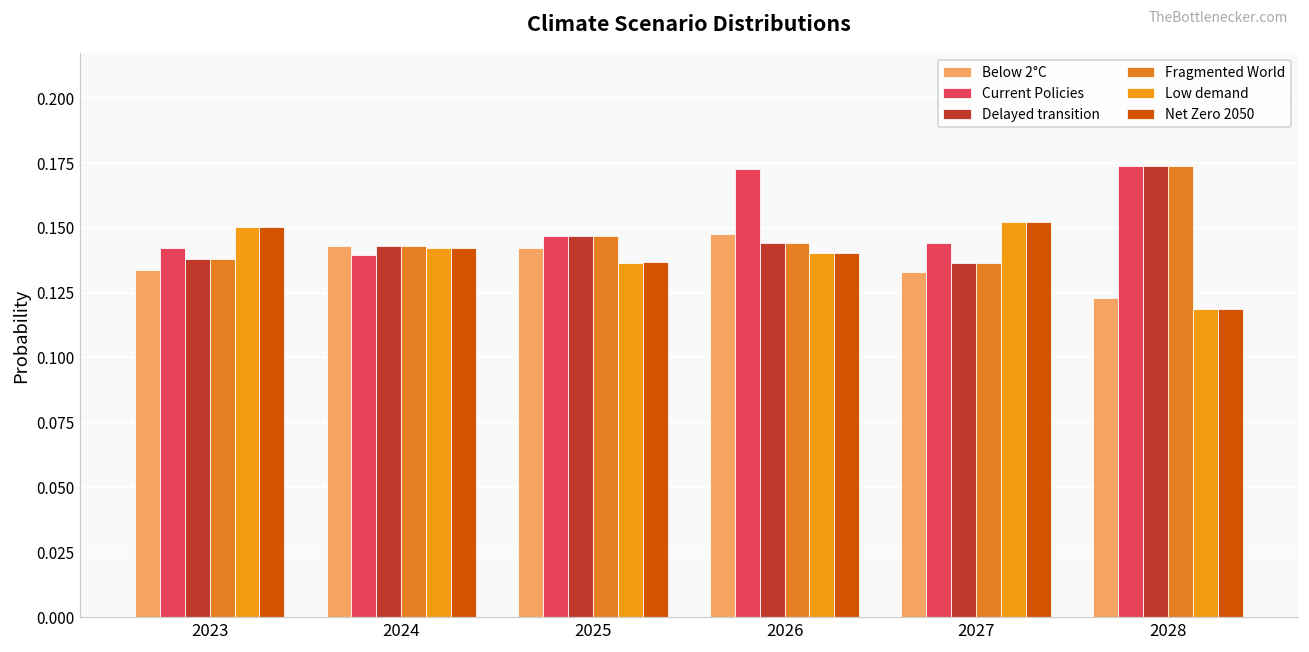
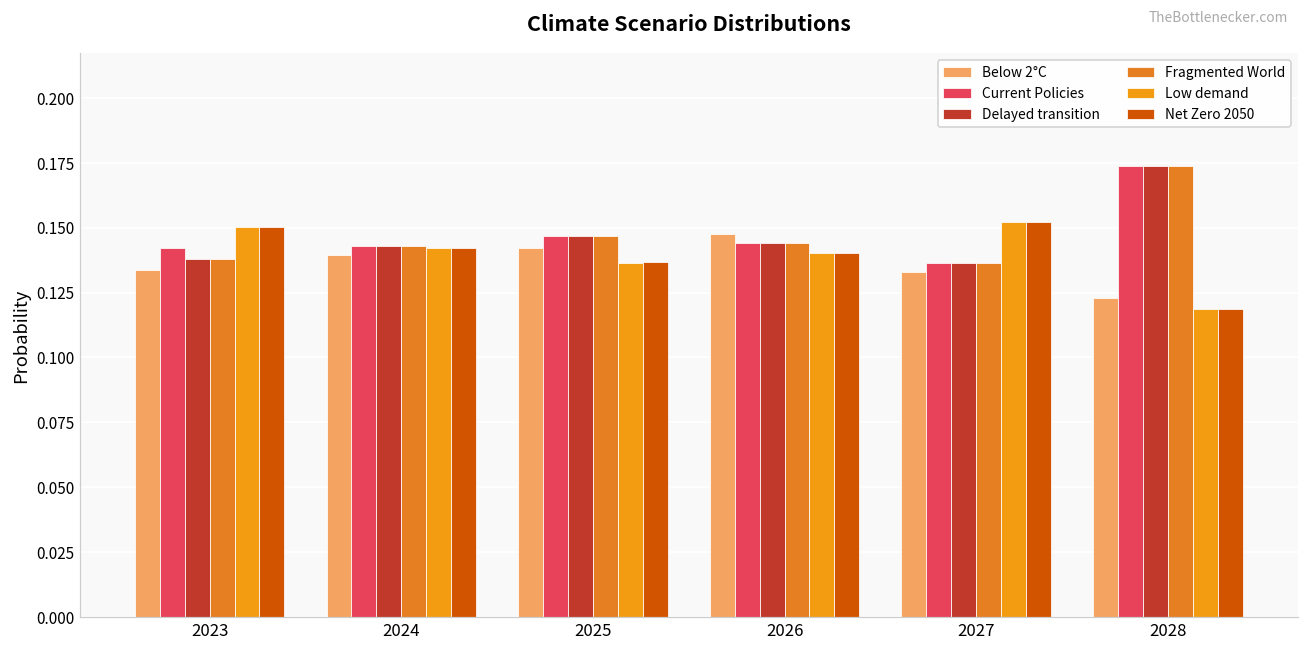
Below 2°C, 2024: 0.143 -> 0.140
Current Policies, 2024: 0.139 -> 0.143
Current Policies, 2026: 0.173 -> 0.144
Current Policies, 2027: 0.144 -> 0.136
